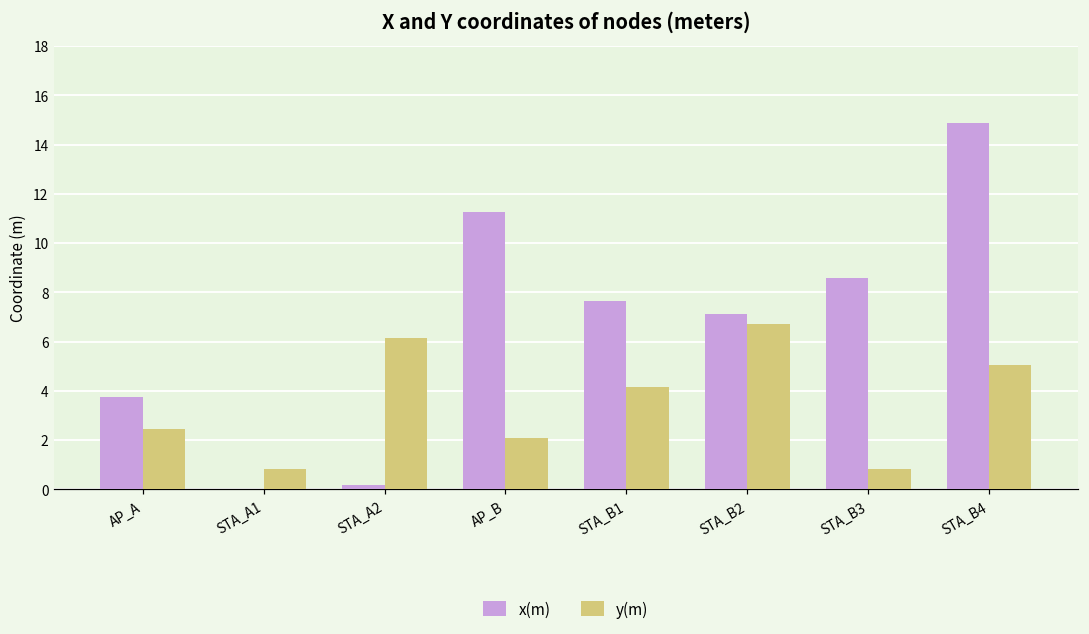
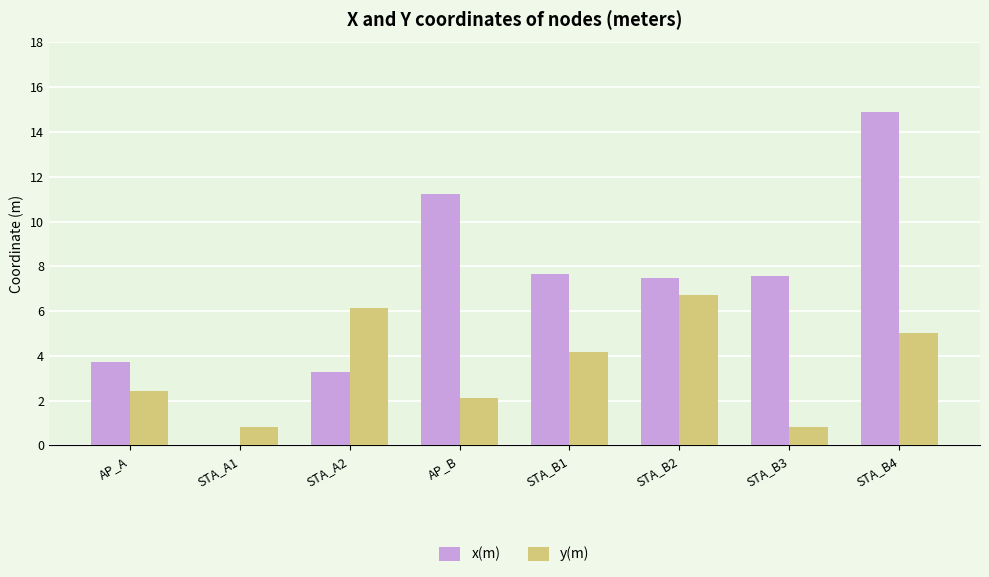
x(m), STA_A2: 0.2 -> 3.3
x(m), STA_B2: 7.1 -> 7.5
x(m), STA_B3: 8.6 -> 7.6
